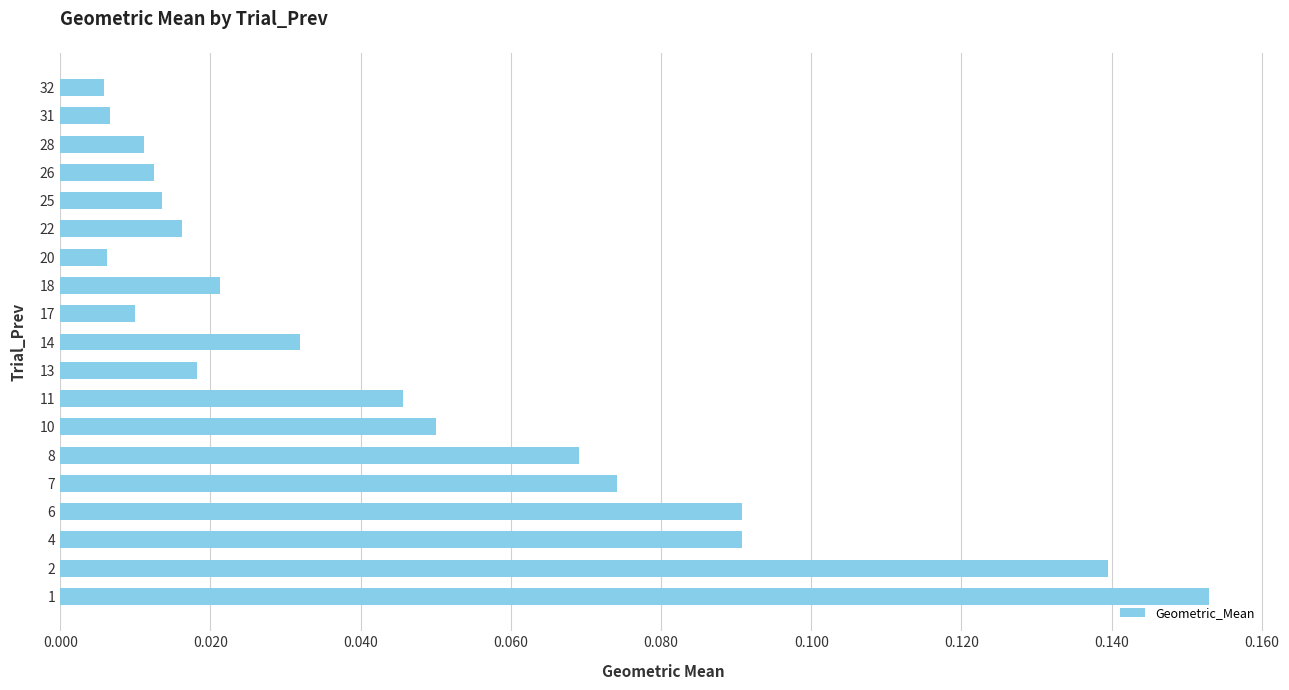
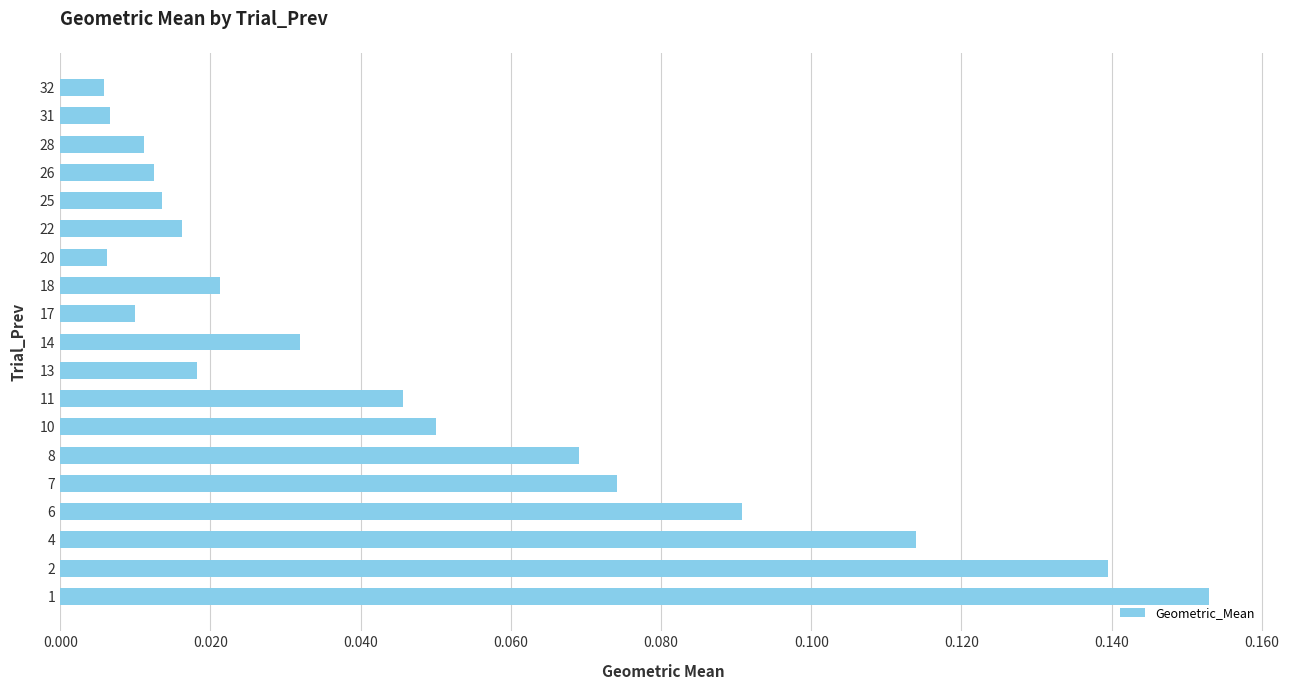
4: 0.091 -> 0.114
